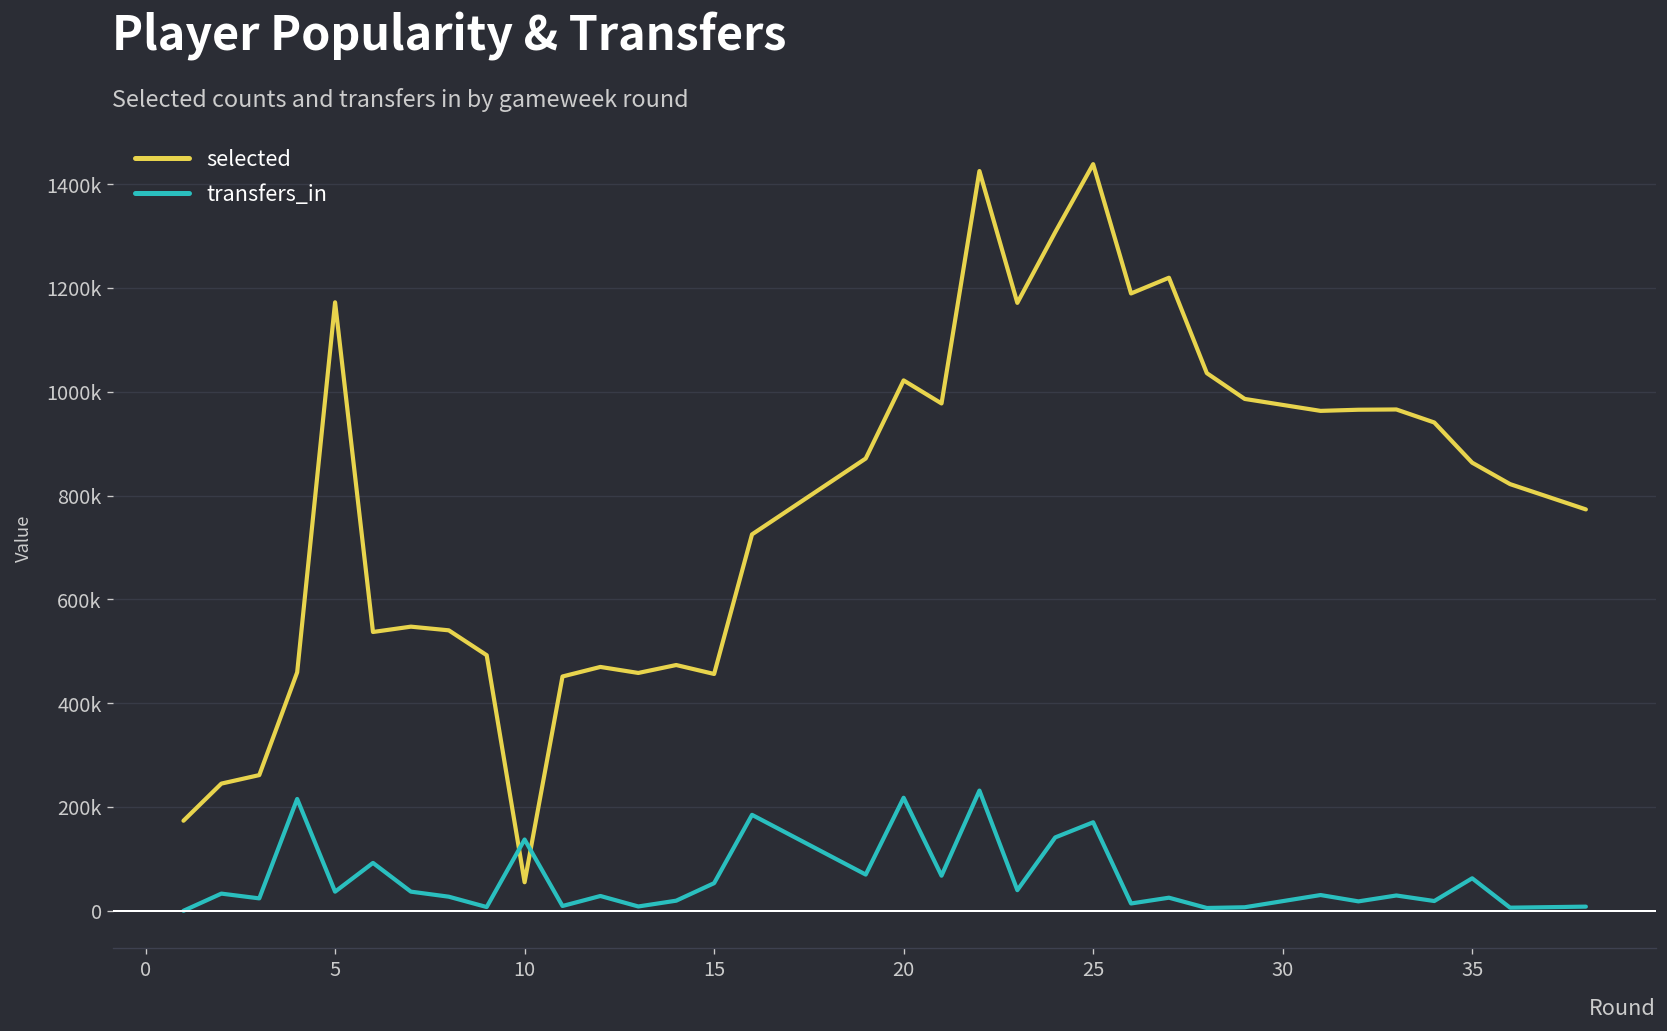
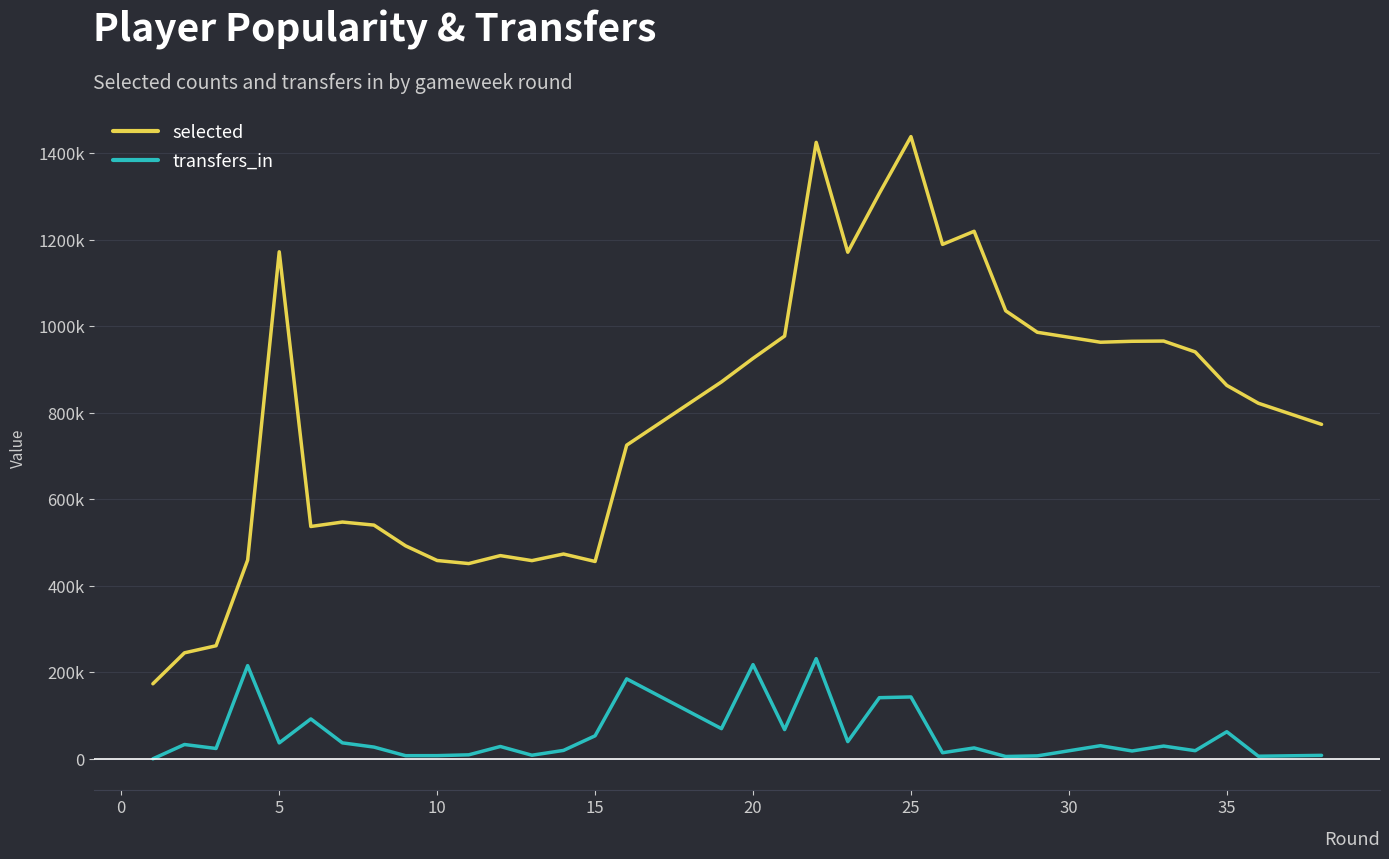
selected, 10: 60000 -> 460000
transfers_in, 10: 140000 -> 10000
selected, 20: 1020000 -> 930000
transfers_in, 25: 170000 -> 140000
